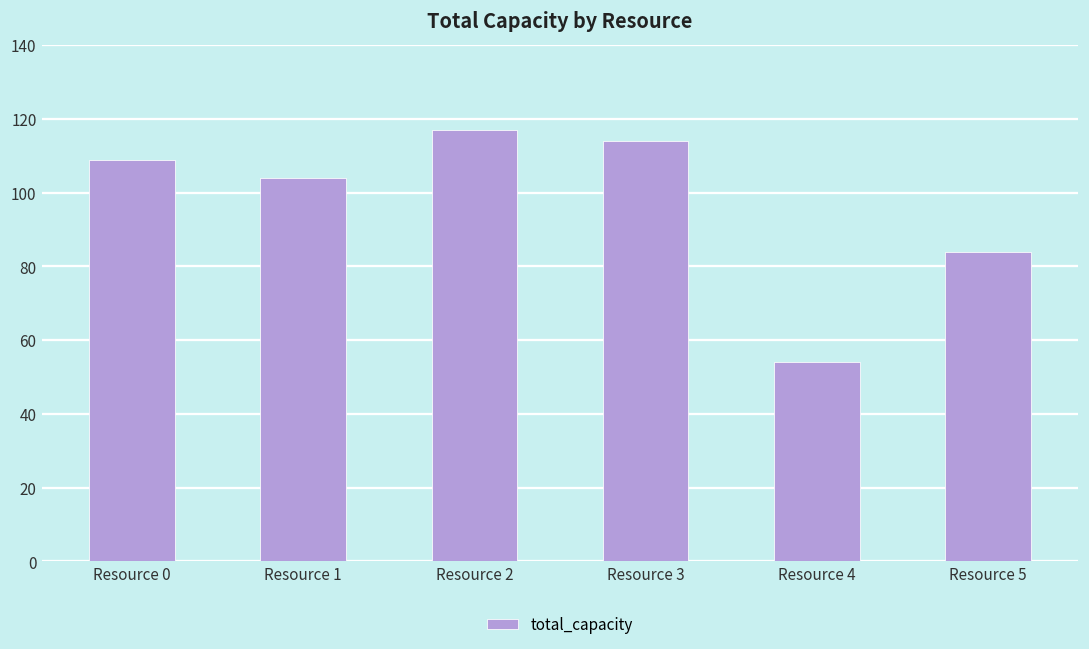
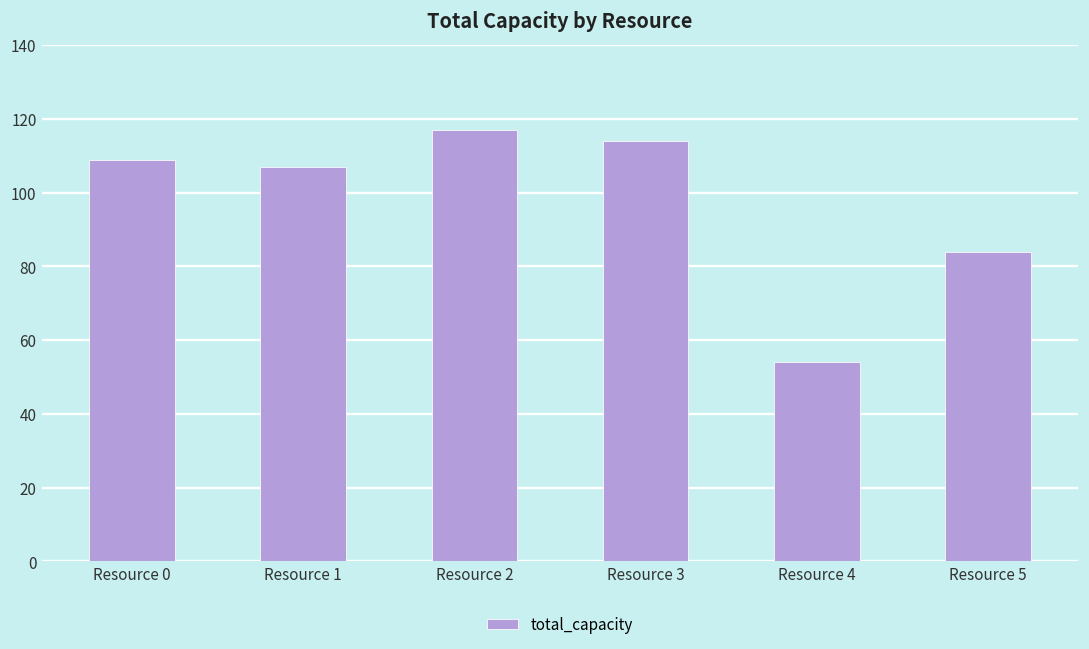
Resource 1: 104 -> 107
